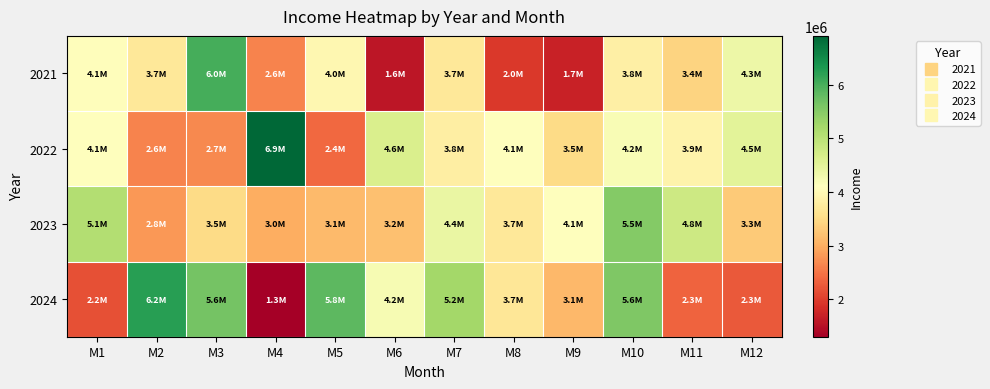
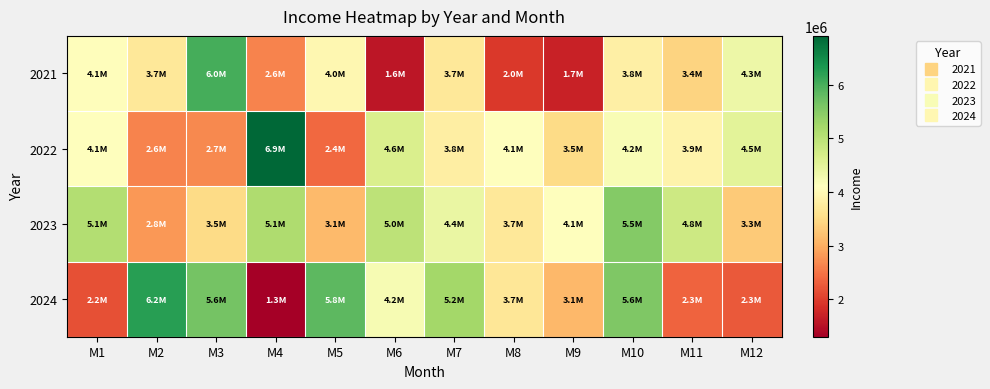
2023, M4: 3.0M -> 5.1M
2023, M6: 3.2M -> 5.0M
